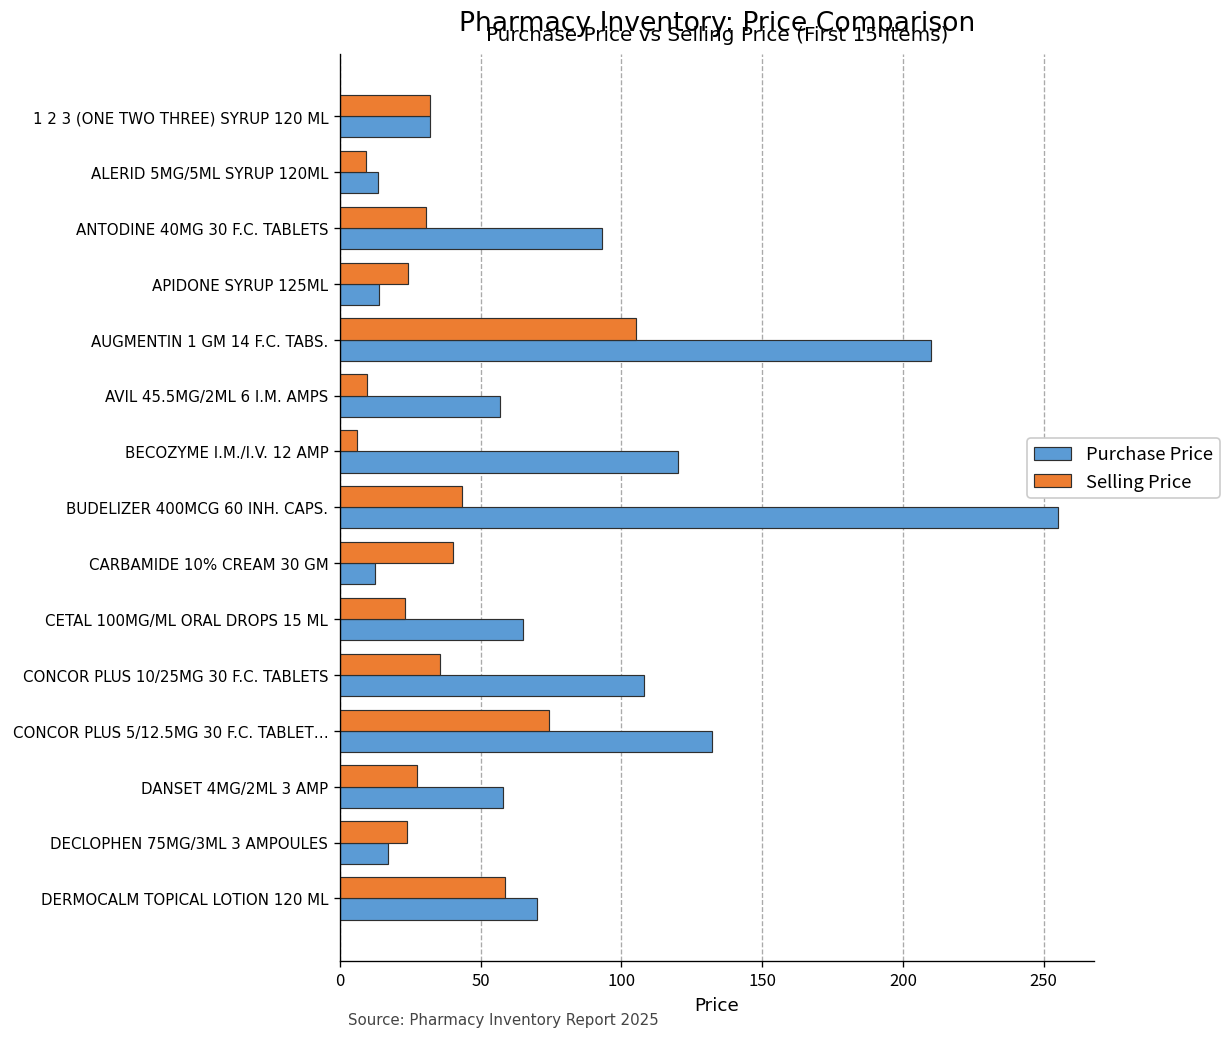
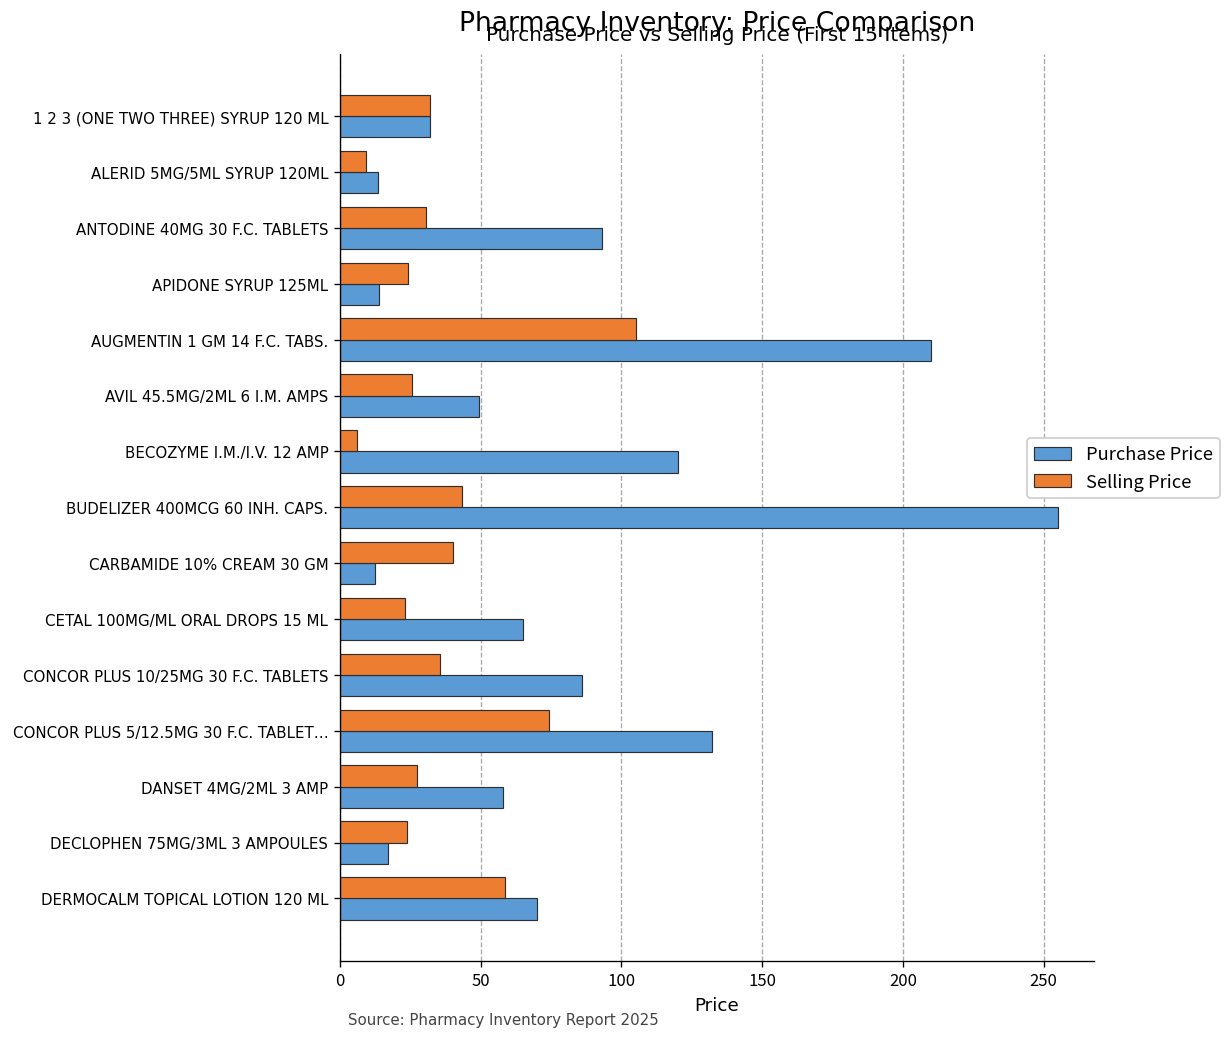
Selling Price, AVIL 45.5MG/2ML 6 I.M. AMPS: 10 -> 26
Purchase Price, AVIL 45.5MG/2ML 6 I.M. AMPS: 57 -> 49
Purchase Price, CONCOR PLUS 10/25MG 30 F.C. TABLETS: 108 -> 86
